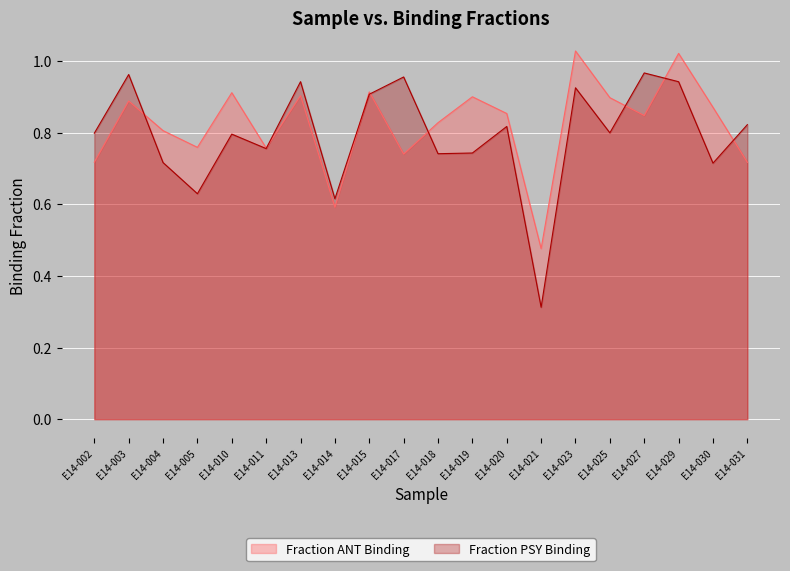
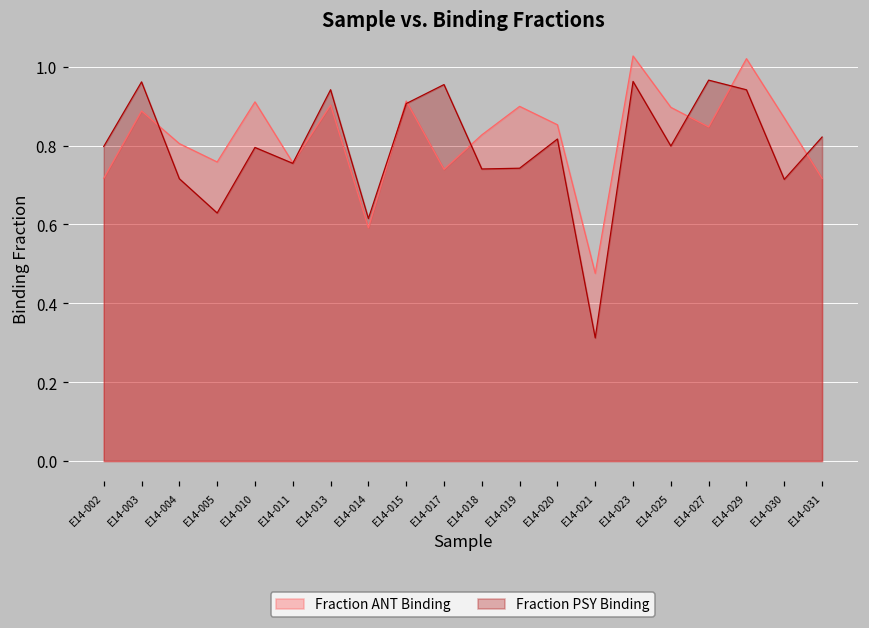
Fraction PSY Binding, E14-023: 0.92 -> 0.96
